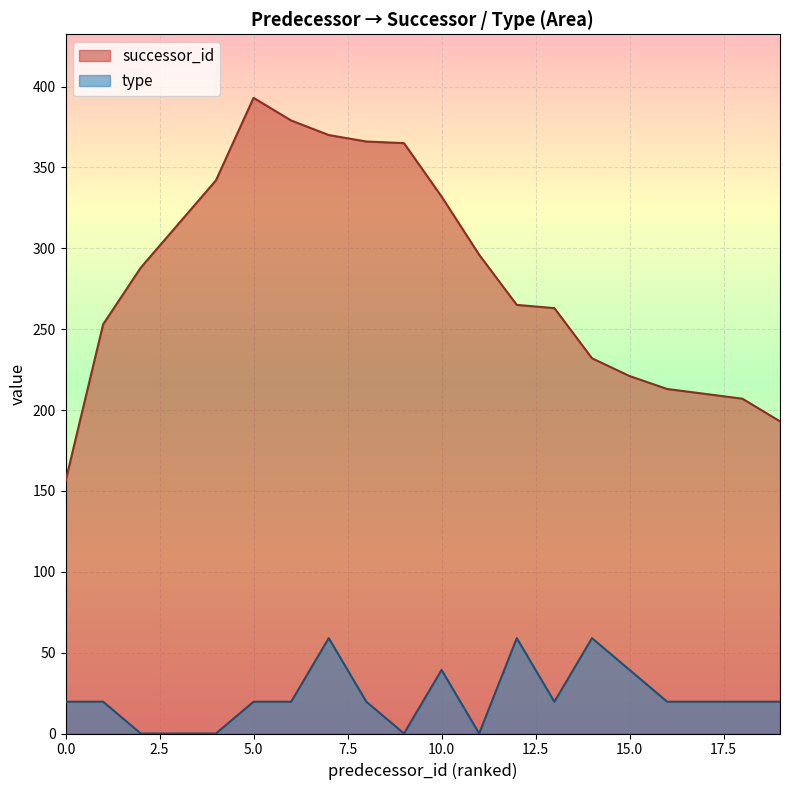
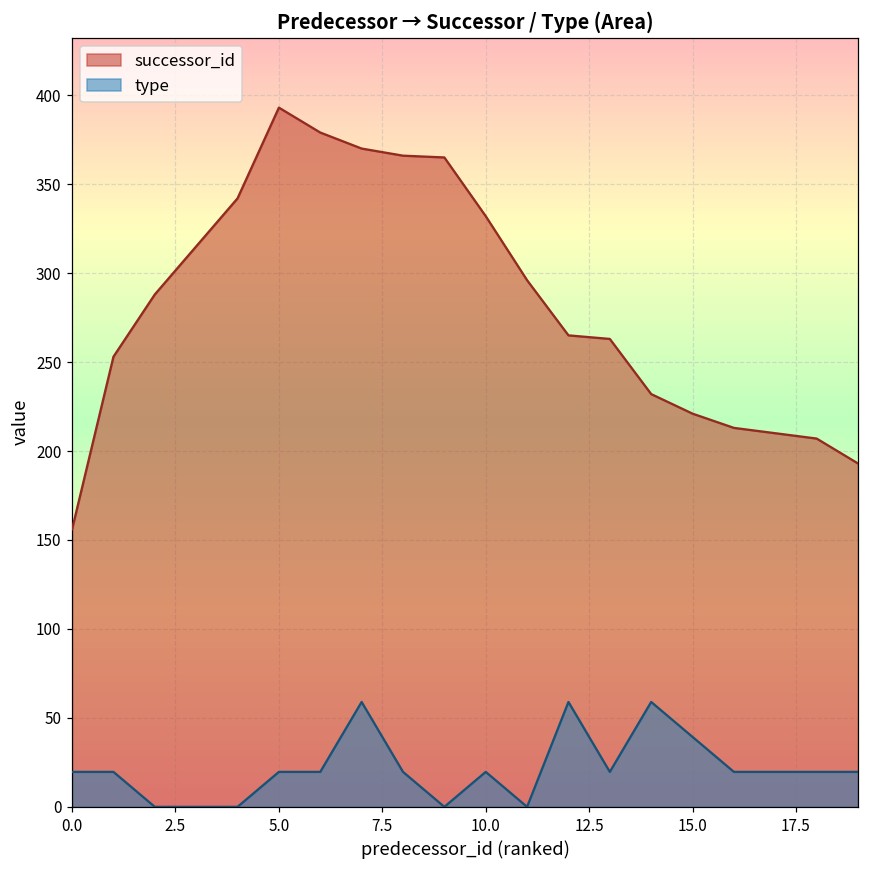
type, 10.0: 39 -> 20
